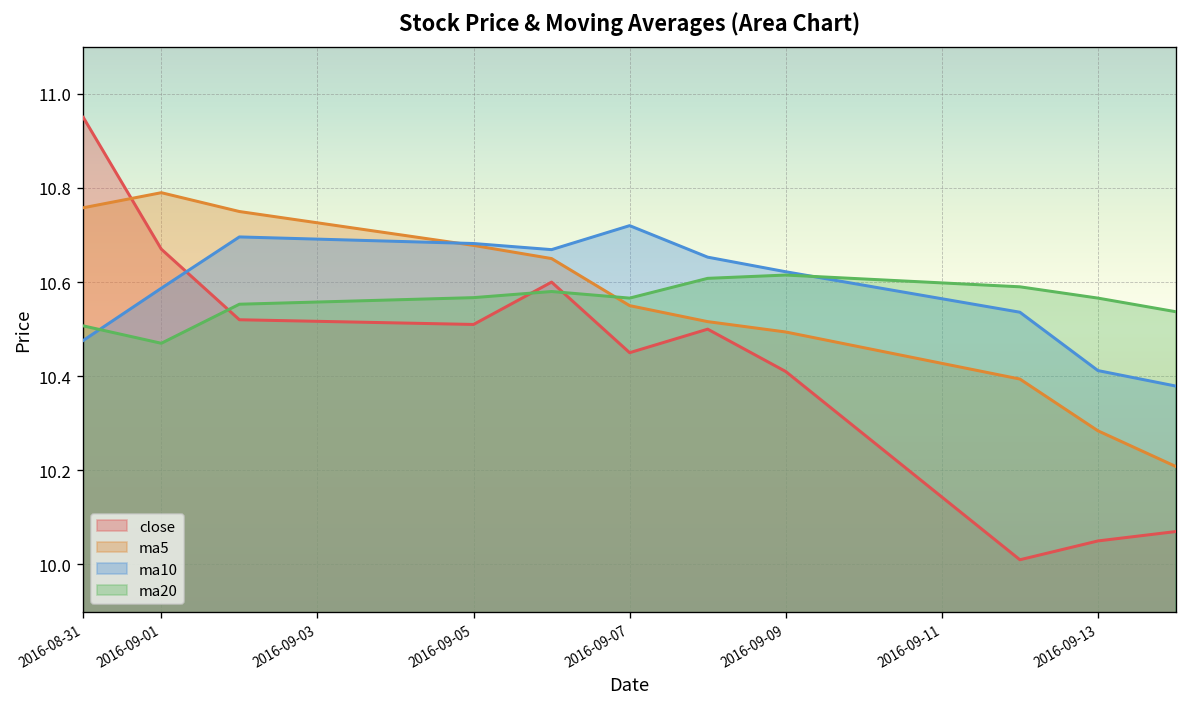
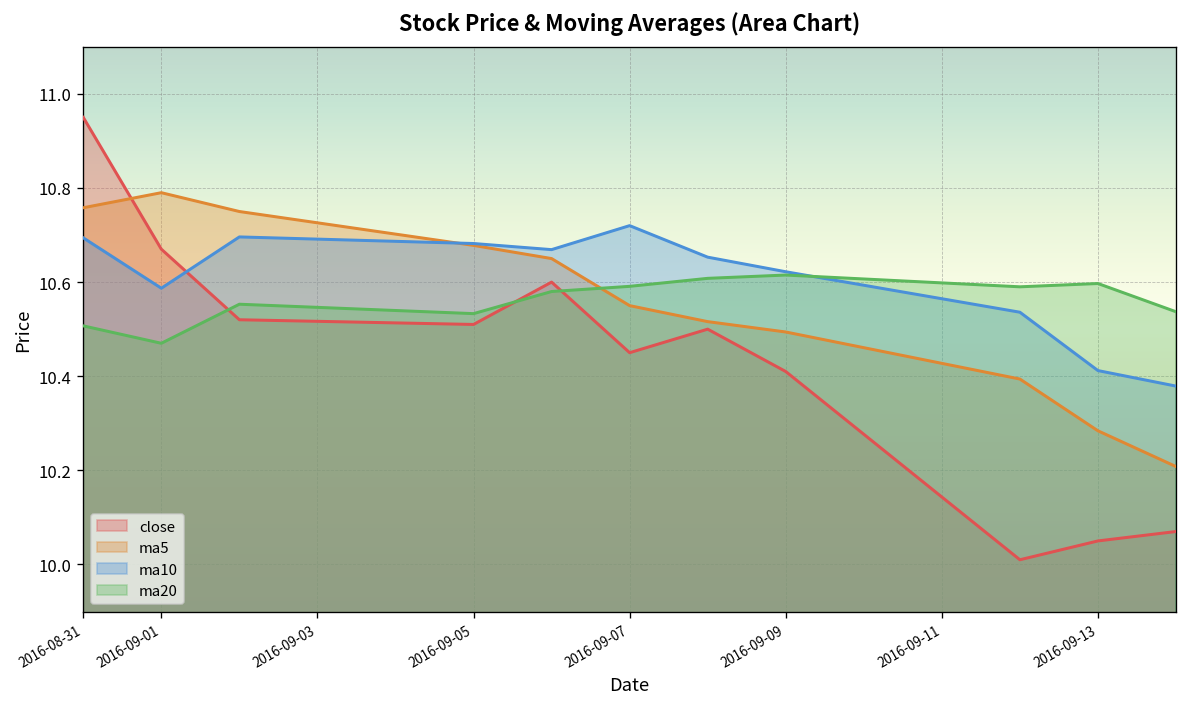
ma10, 2016-08-31: 10.48 -> 10.69
ma20, 2016-09-05: 10.57 -> 10.53
ma20, 2016-09-07: 10.57 -> 10.59
ma20, 2016-09-13: 10.57 -> 10.60
